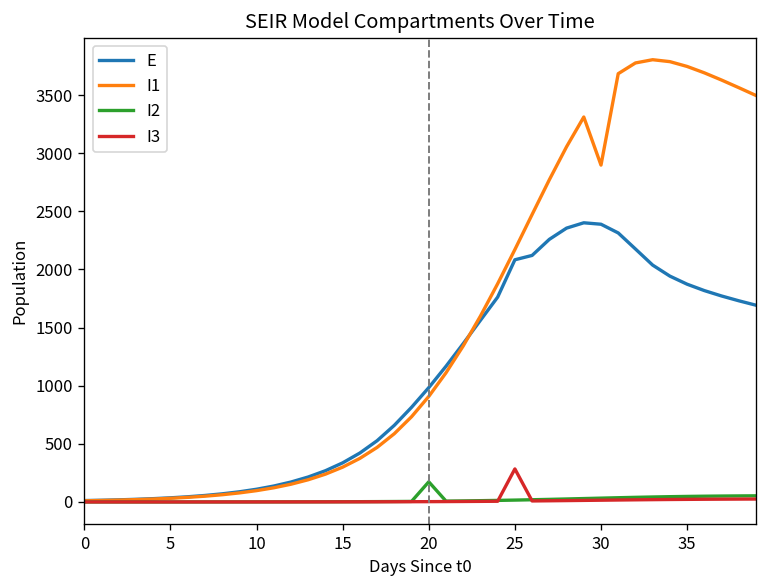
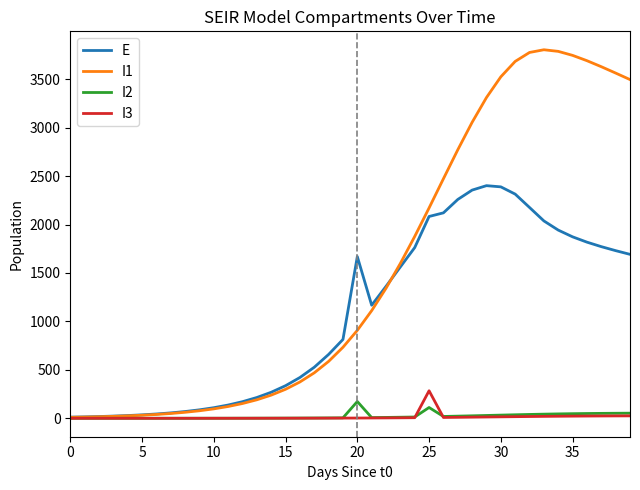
E, 20: 1000 -> 1700
I2, 25: 0 -> 100
I1, 30: 2900 -> 3500
